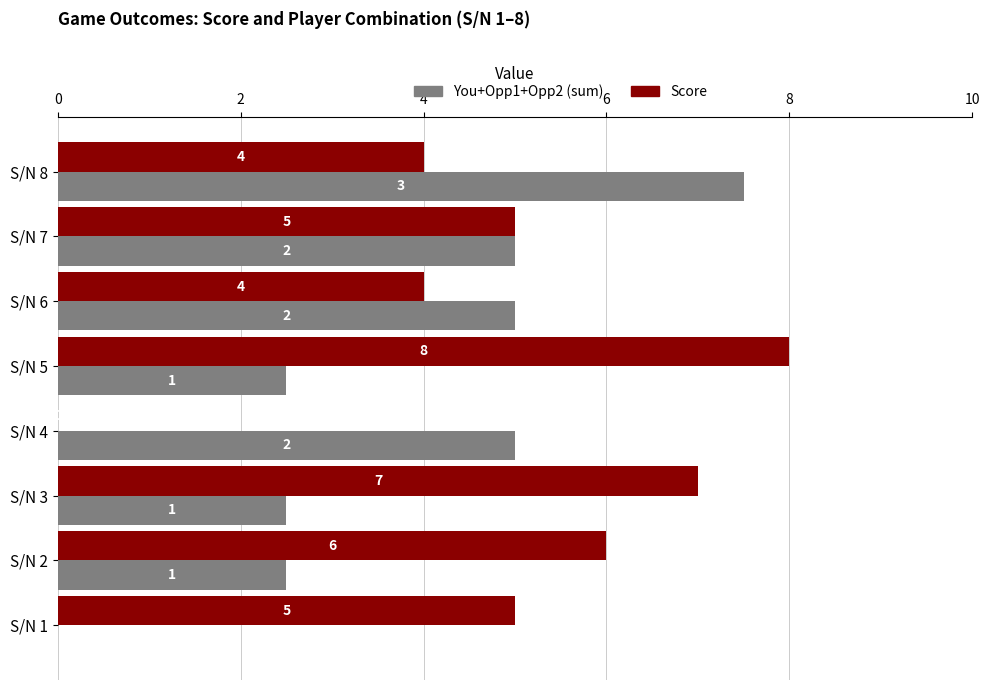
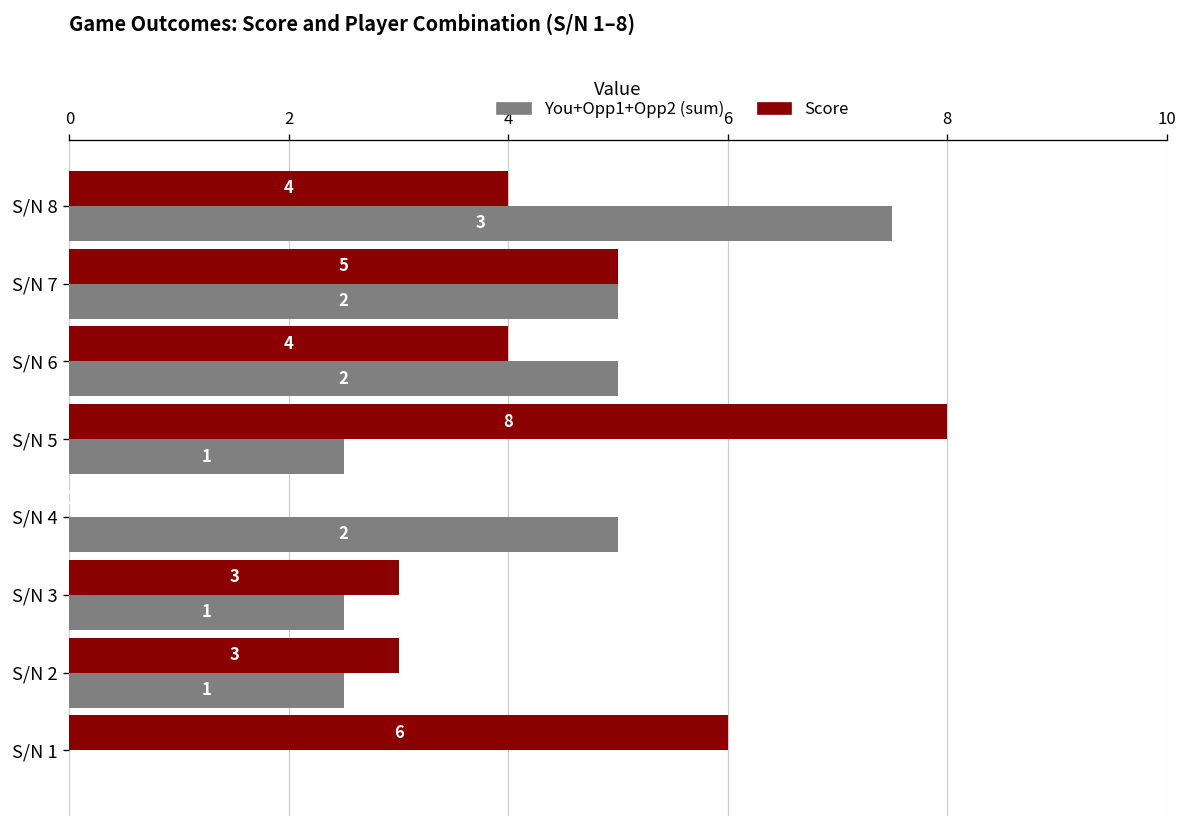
Score, S/N 3: 7 -> 3
Score, S/N 2: 6 -> 3
Score, S/N 1: 5 -> 6
